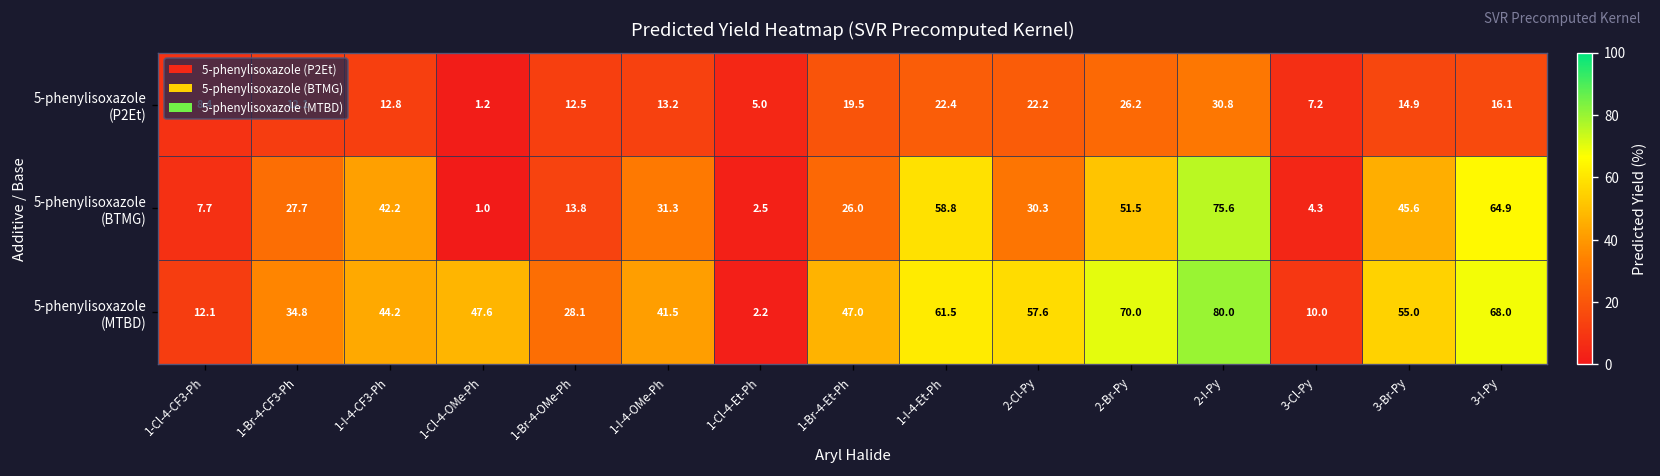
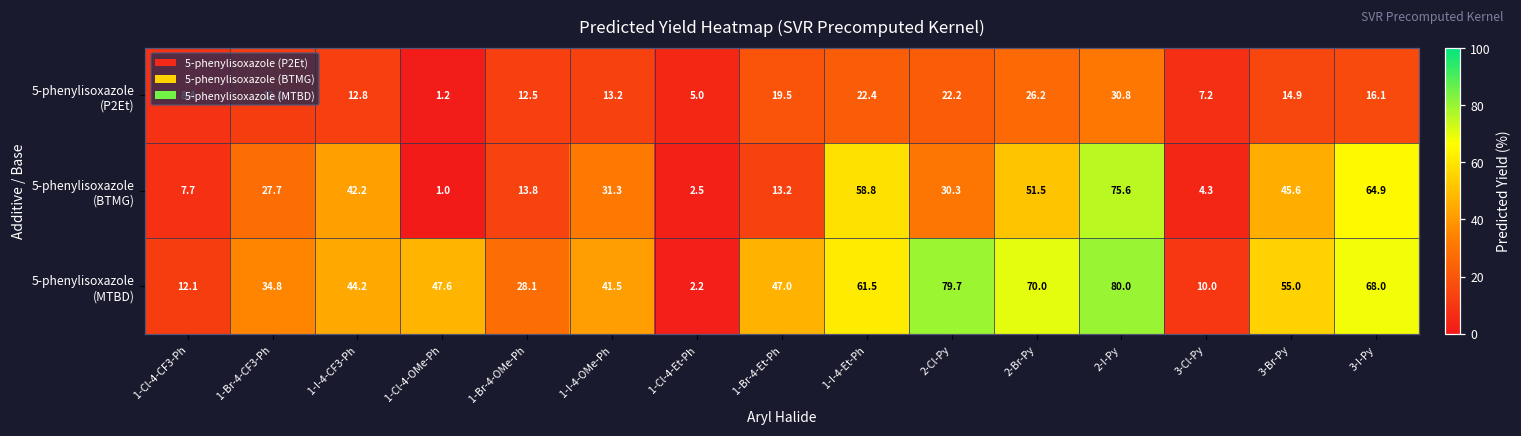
5-phenylisoxazole (BTMG), 1-Br-4-Et-Ph: 26.0 -> 13.2
5-phenylisoxazole (MTBD), 2-Cl-Py: 57.6 -> 79.7
